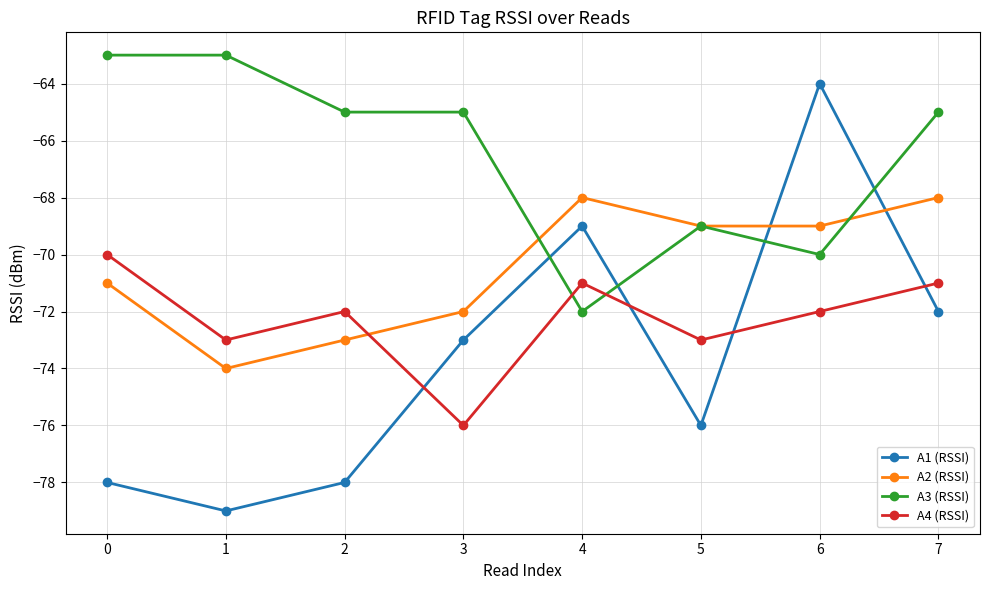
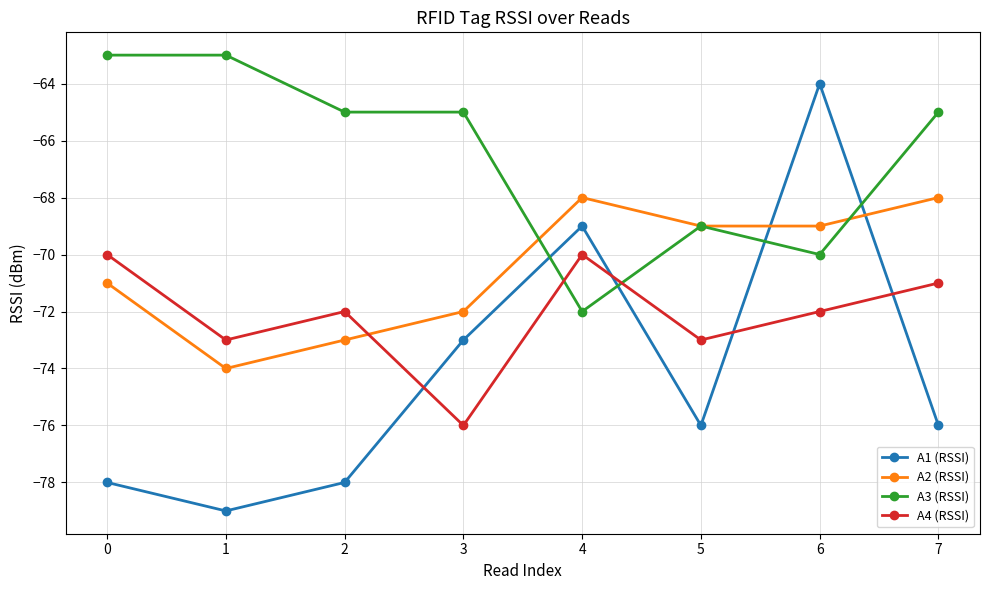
A4 (RSSI), 4: -71 -> -70
A1 (RSSI), 7: -72 -> -76
